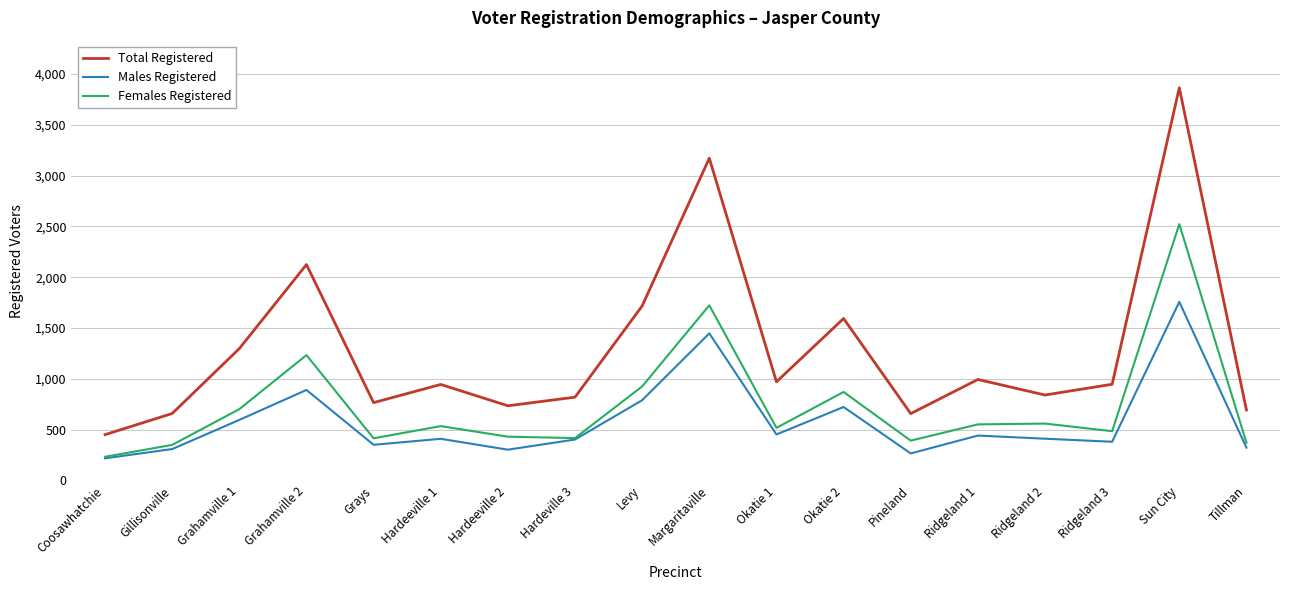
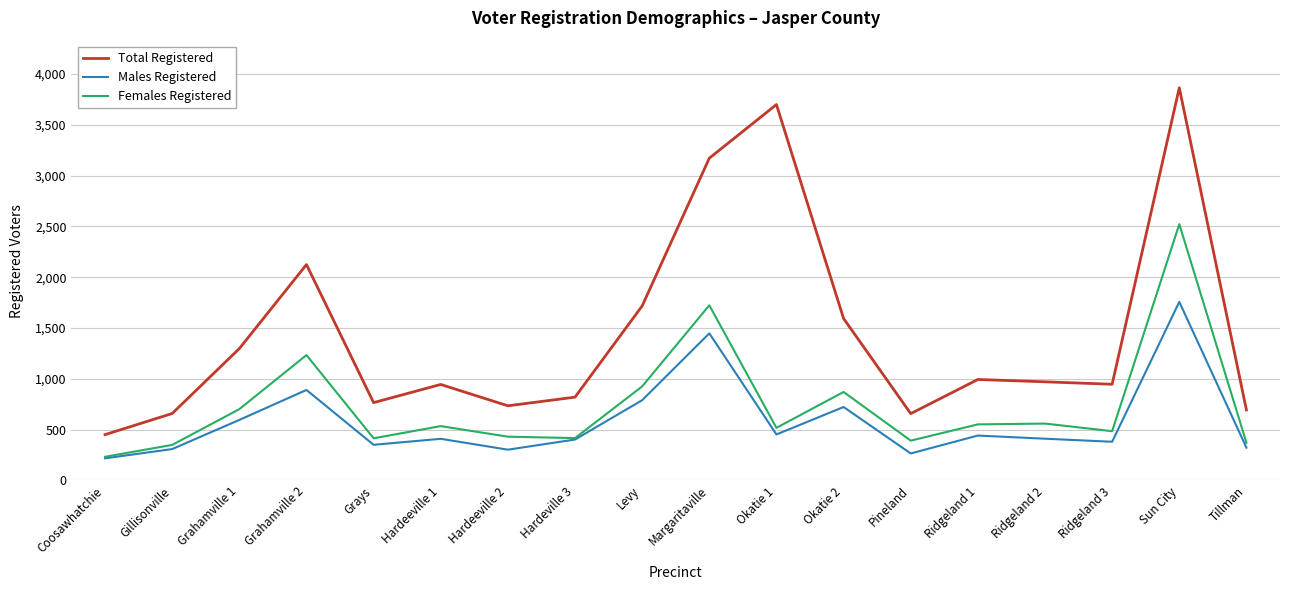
Total Registered, Okatie 1: 970 -> 3,700
Total Registered, Ridgeland 2: 840 -> 970
